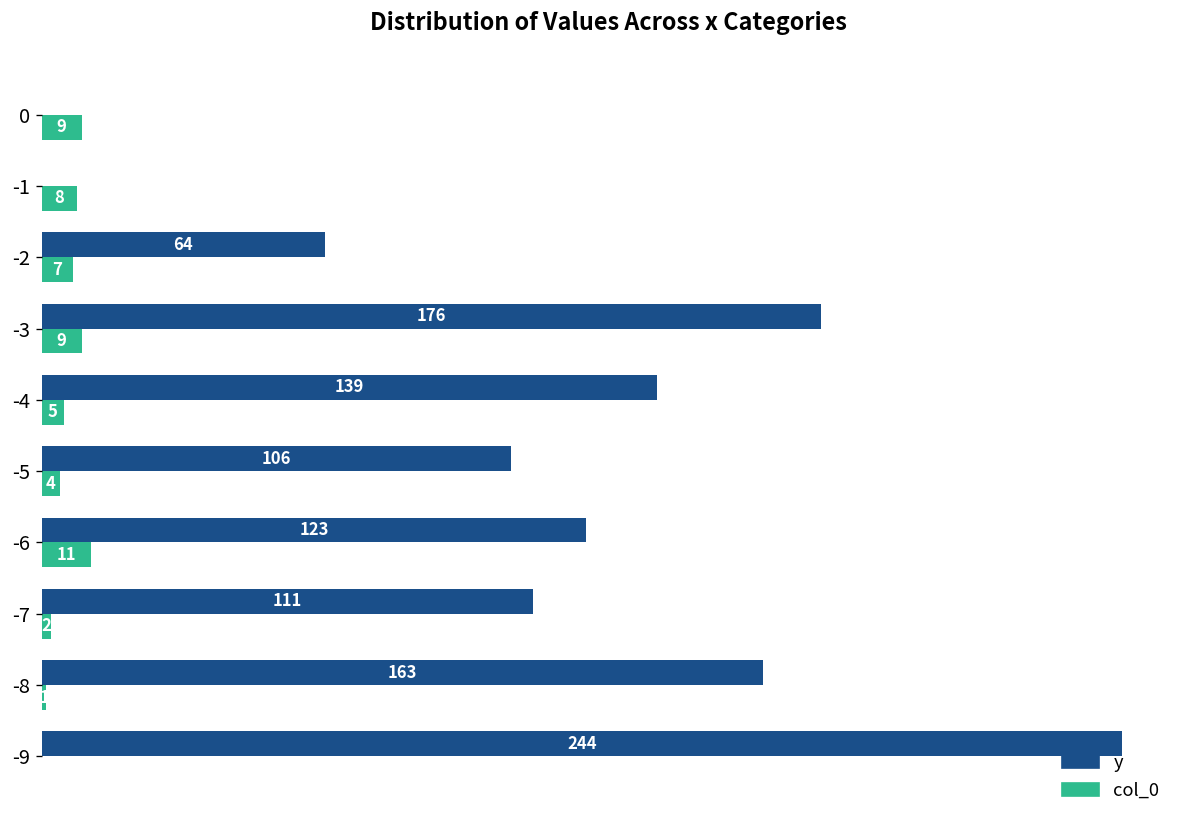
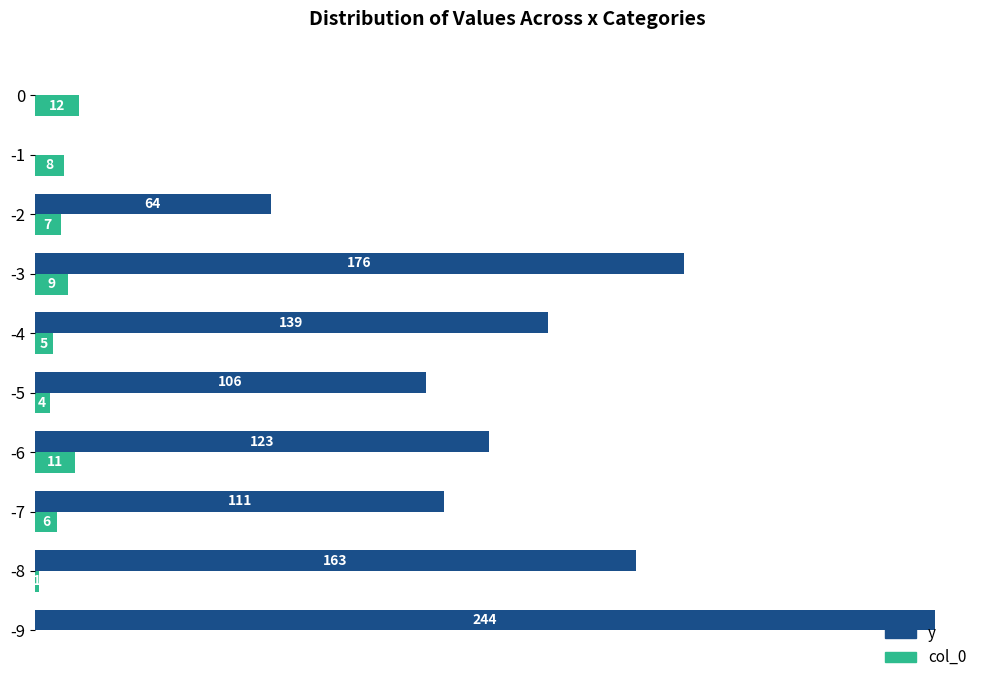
col_0, 0: 9 -> 12
col_0, -7: 2 -> 6
